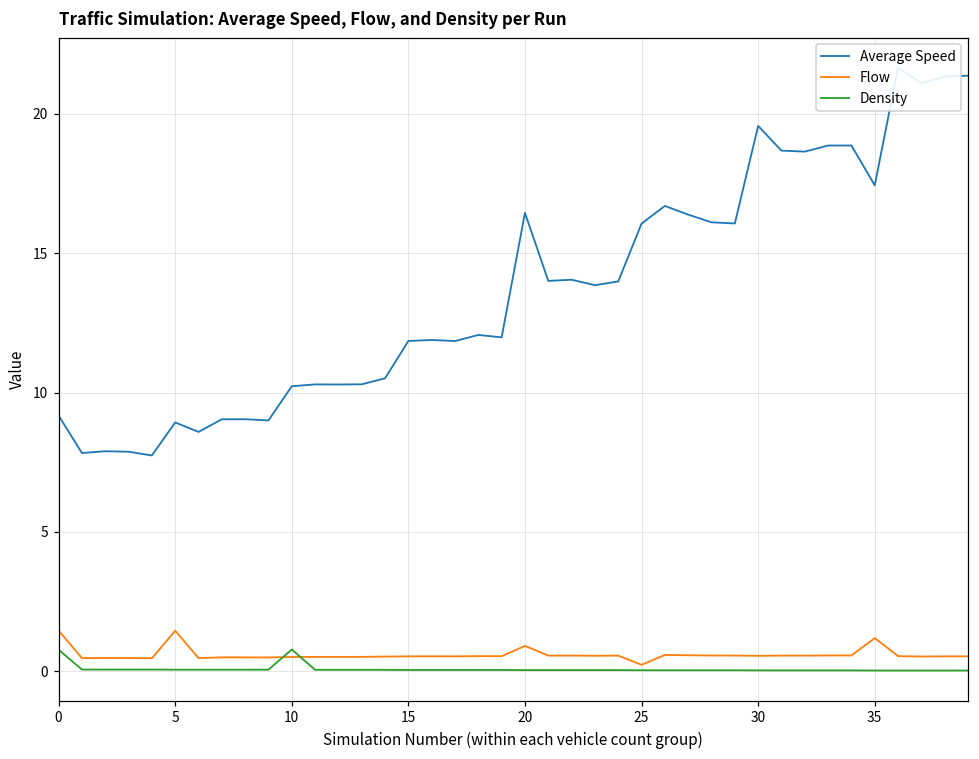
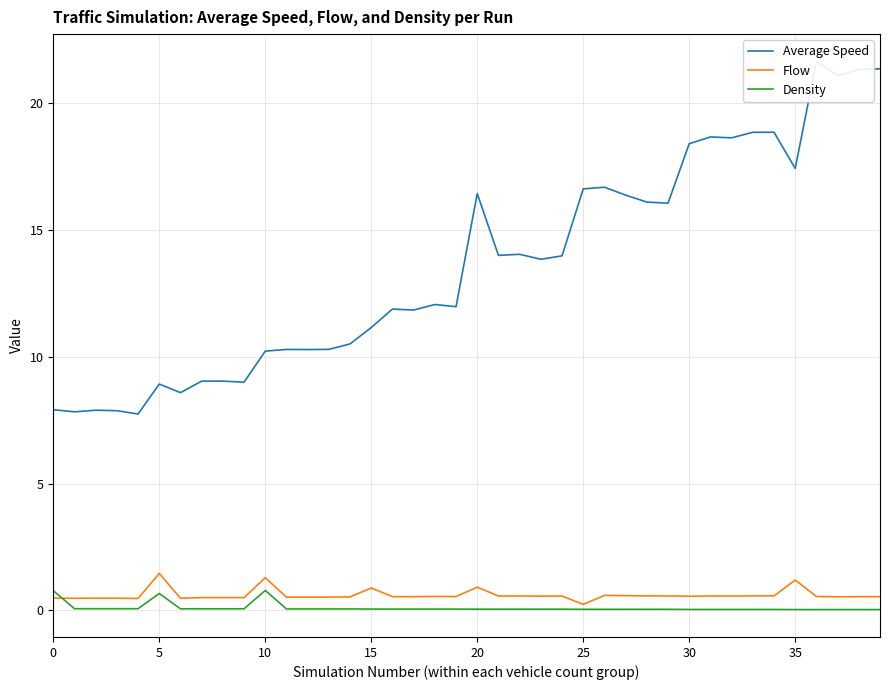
Average Speed, 0: 9.2 -> 7.9
Flow, 0: 1.5 -> 0.5
Density, 5: 0.1 -> 0.7
Flow, 10: 0.5 -> 1.3
Average Speed, 15: 11.8 -> 11.2
Flow, 15: 0.5 -> 0.9
Average Speed, 25: 16.1 -> 16.6
Average Speed, 30: 19.6 -> 18.4
